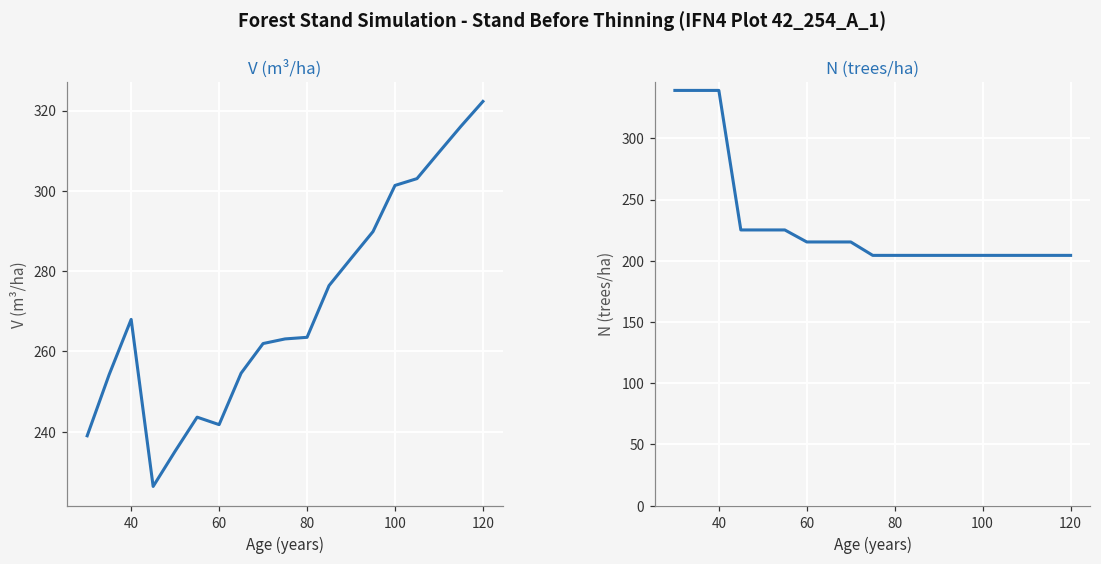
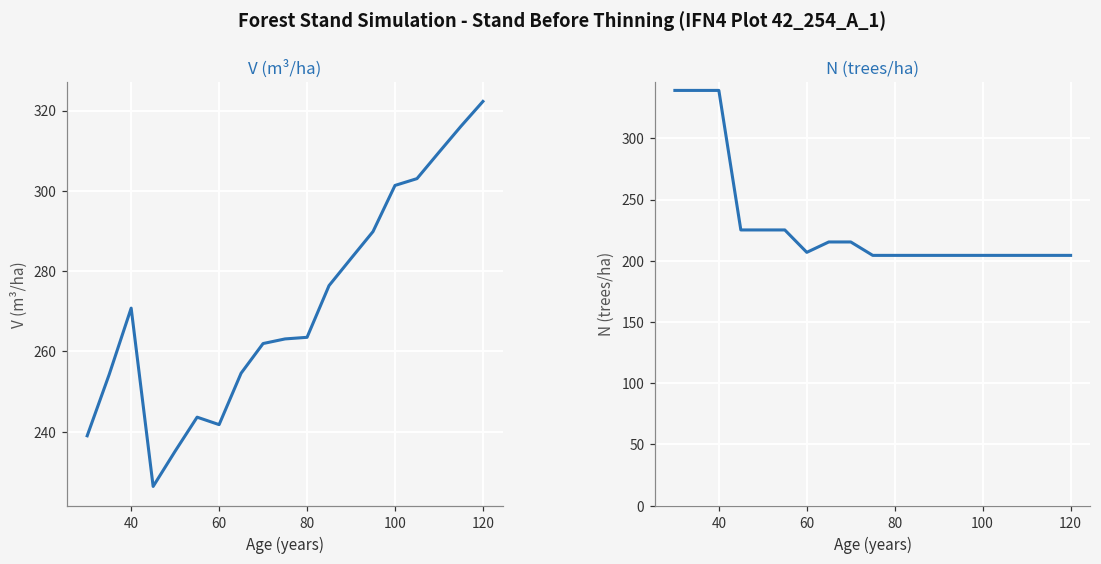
V (m³/ha), 40: 268 -> 271
N (trees/ha), 60: 215 -> 207
